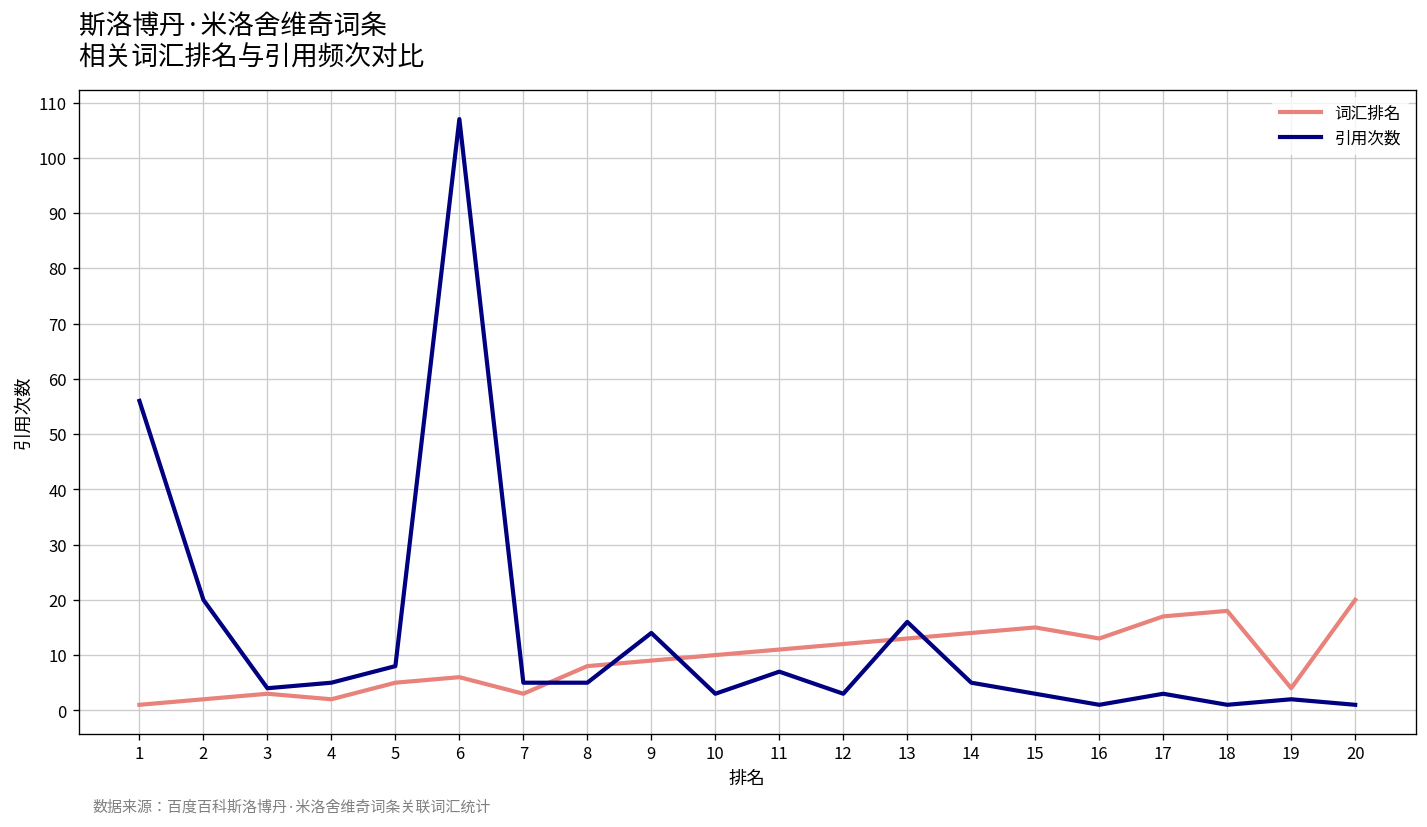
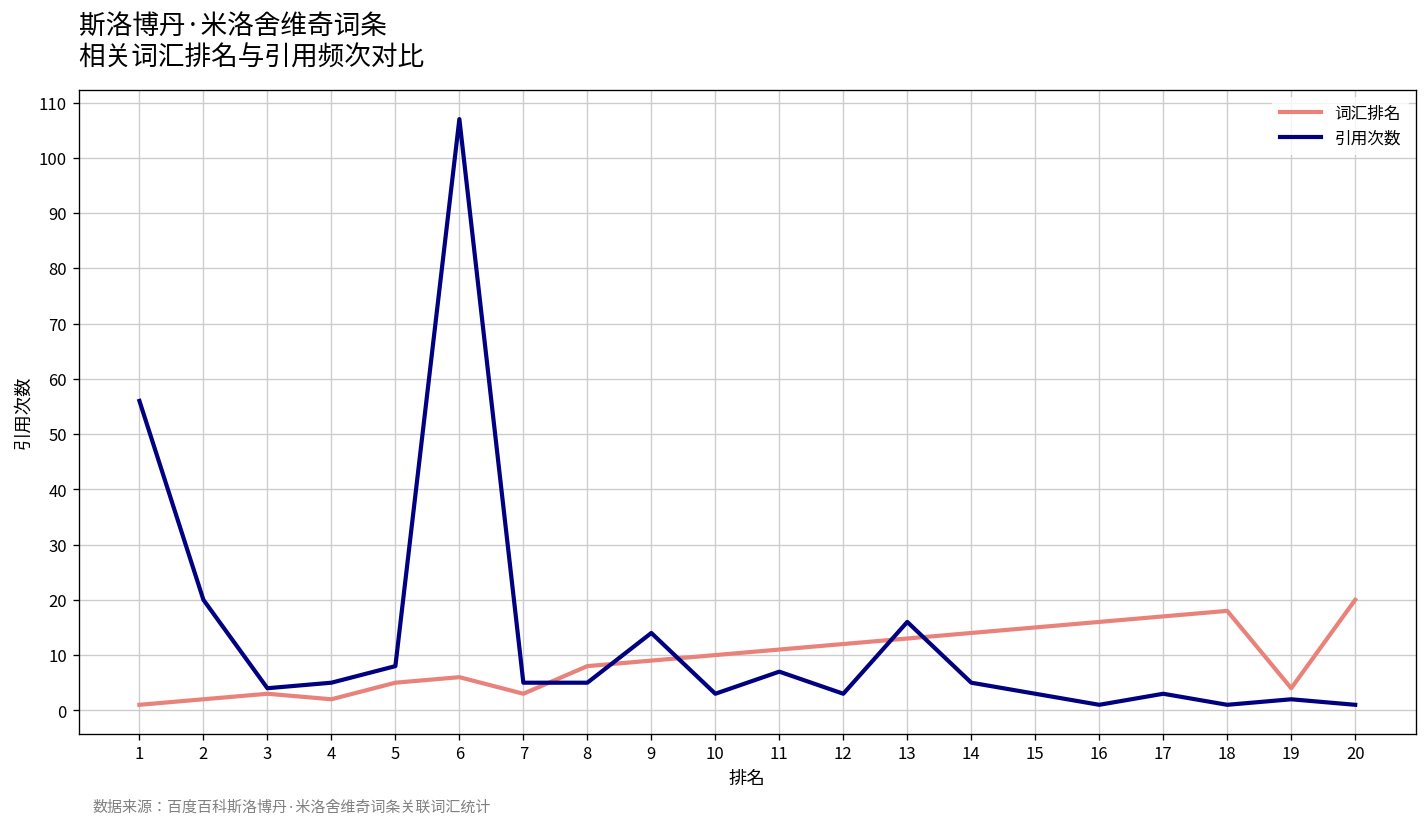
词汇排名, 16: 13 -> 16
